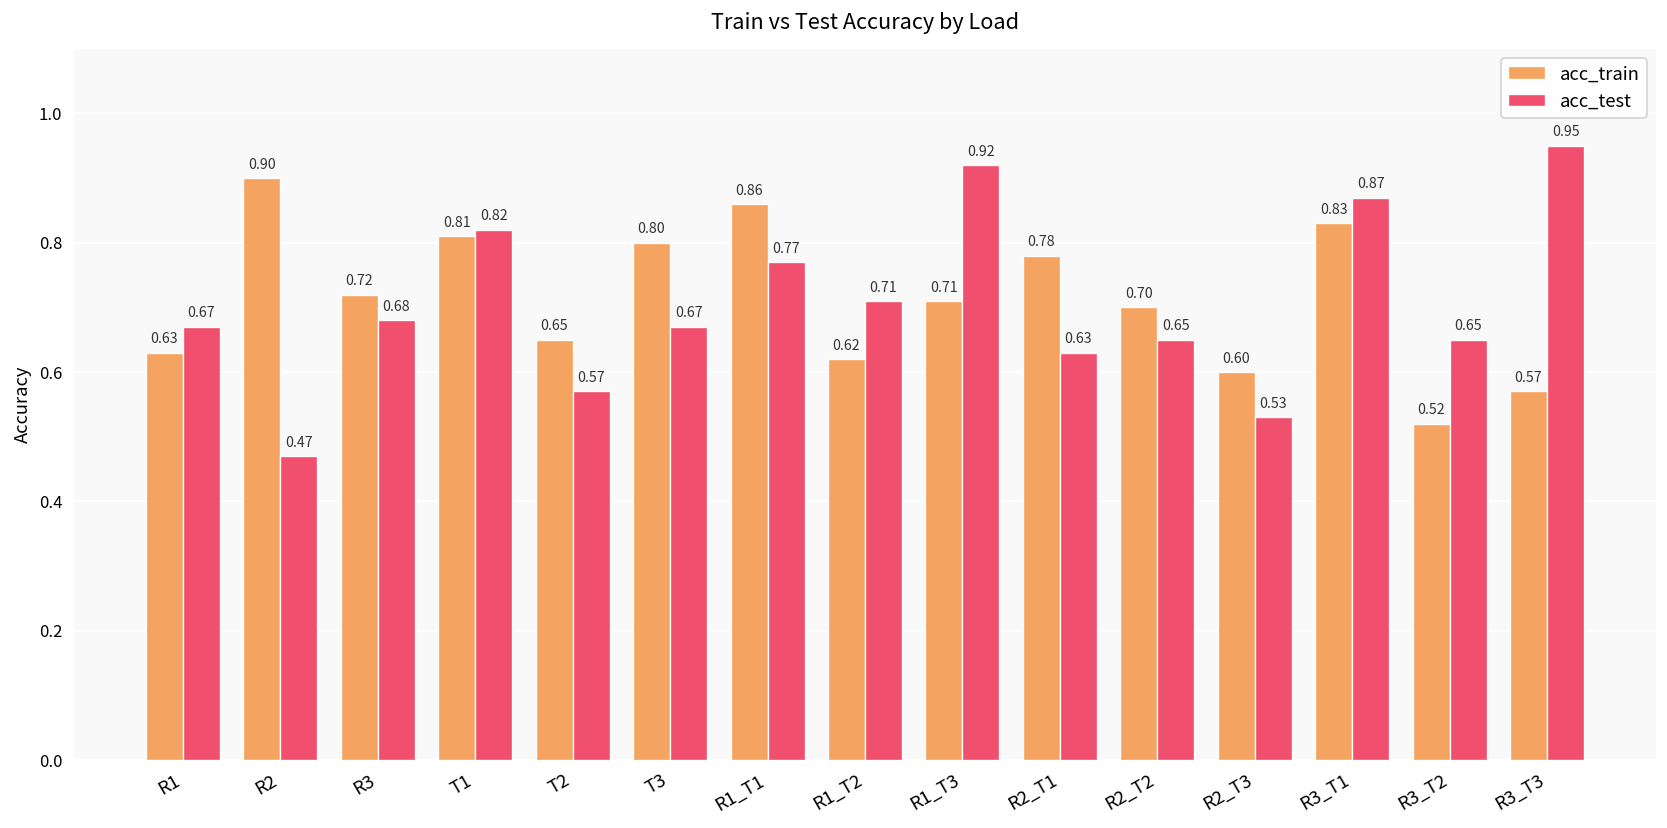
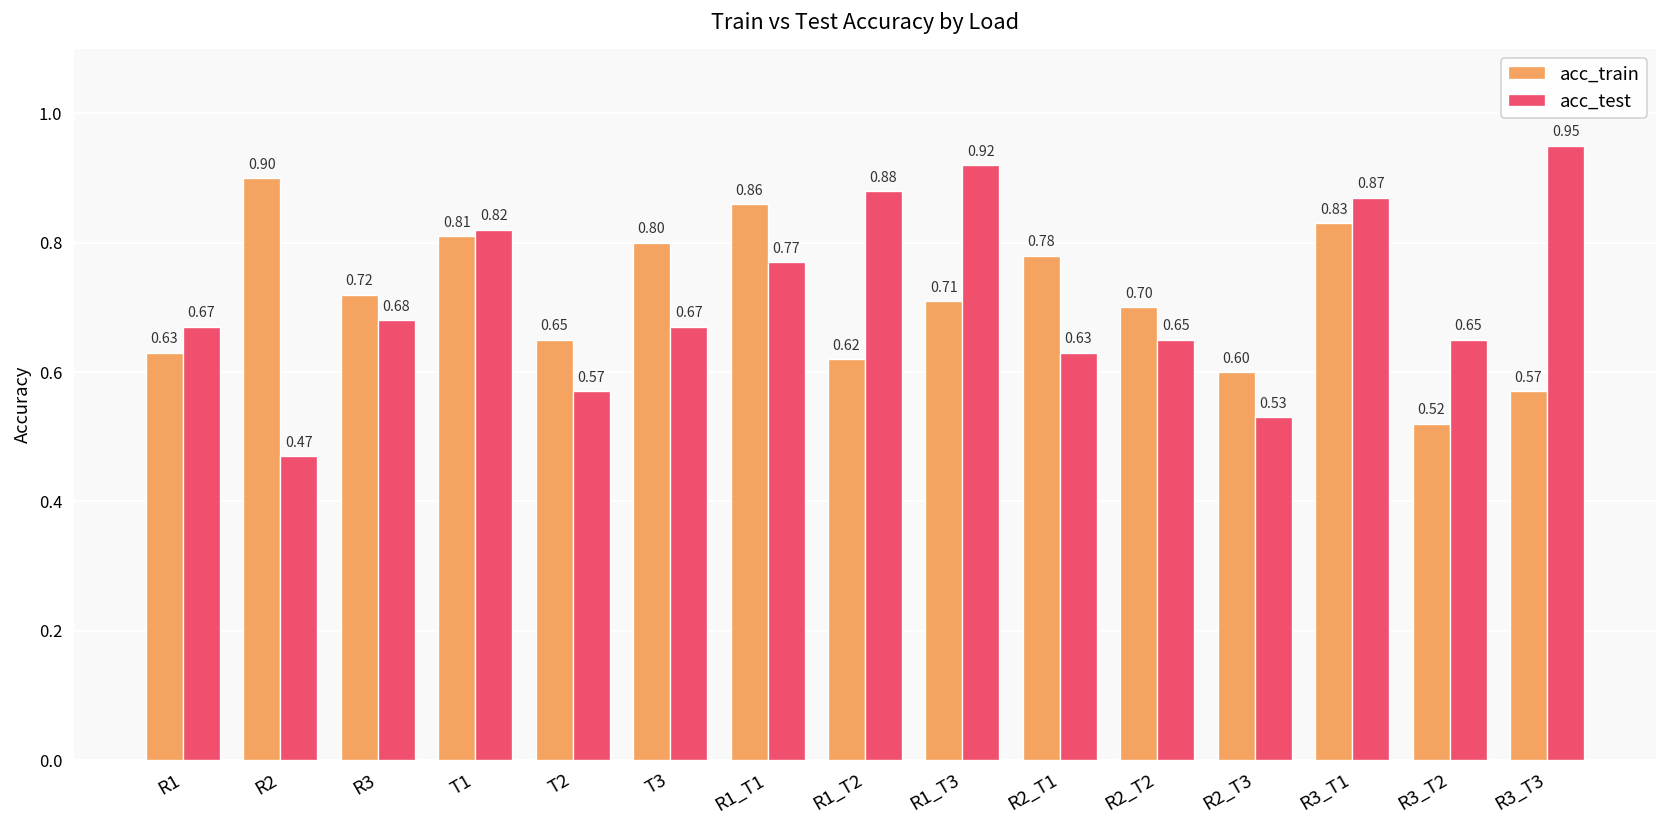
acc_test, R1_T2: 0.71 -> 0.88
